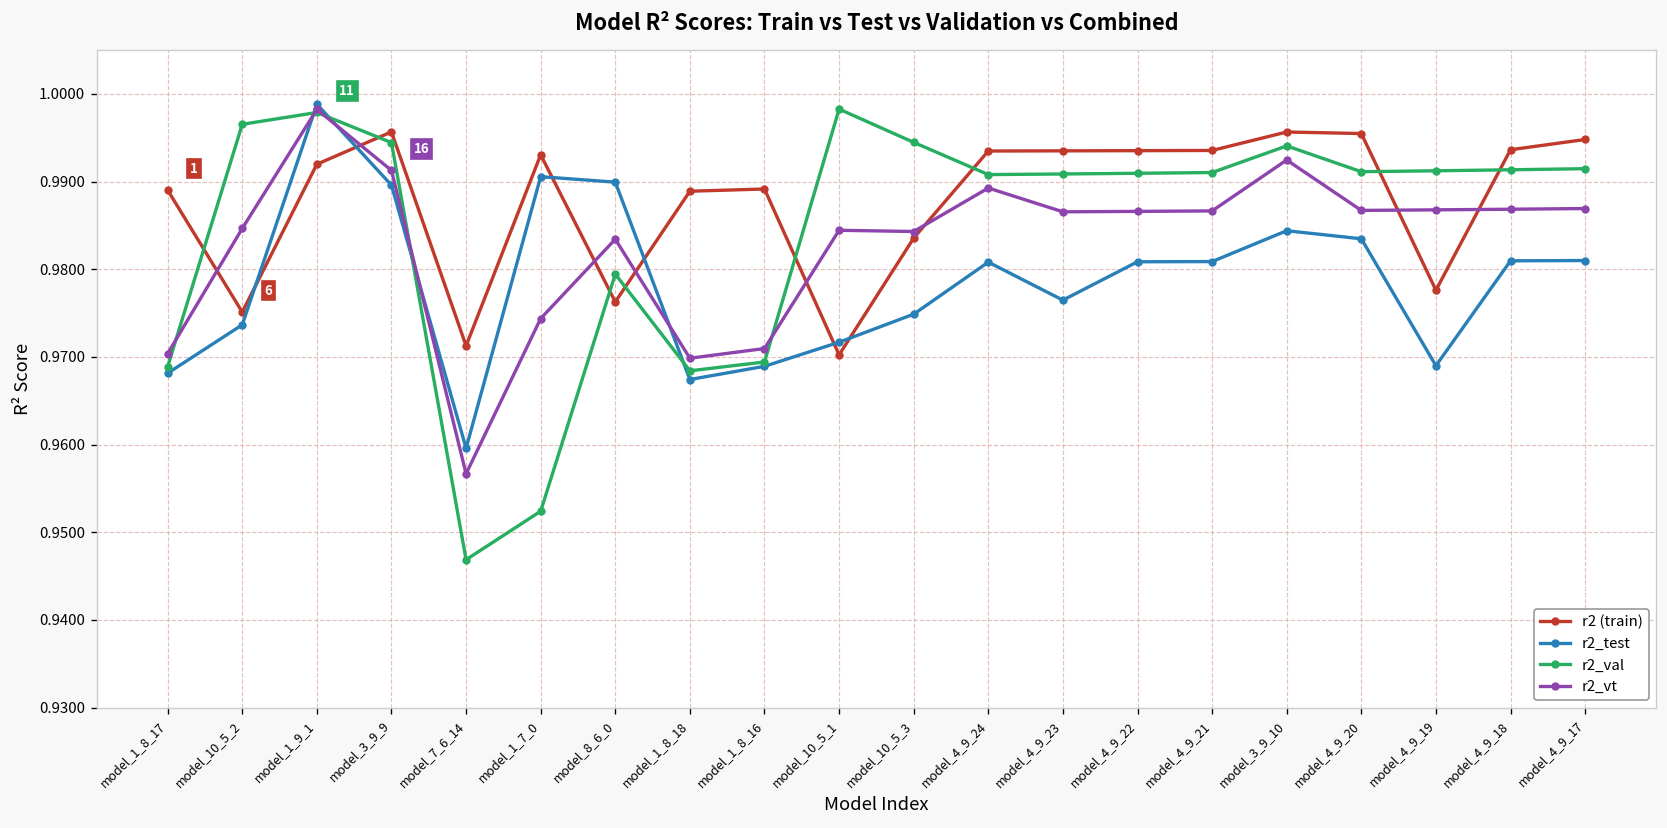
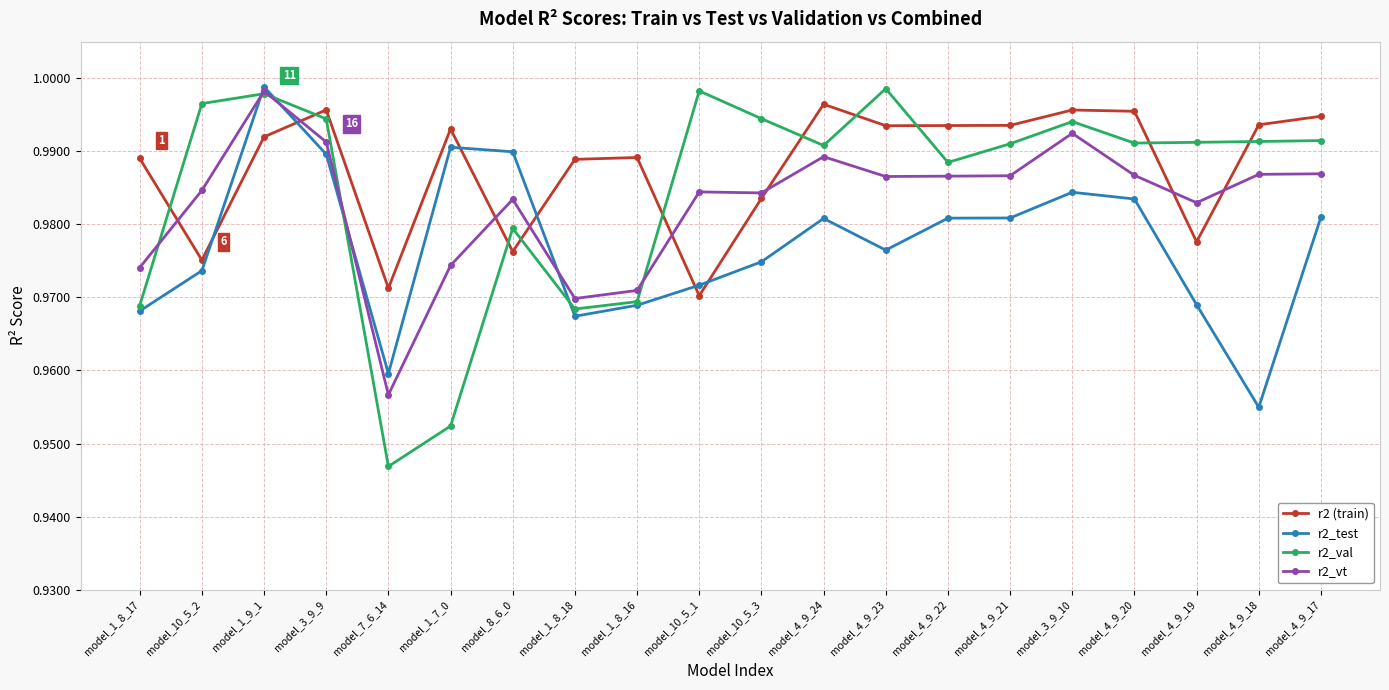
r2_vt, model_1_8_17: 0.970 -> 0.974
r2 (train), model_4_9_24: 0.993 -> 0.996
r2_val, model_4_9_23: 0.991 -> 0.999
r2_val, model_4_9_22: 0.991 -> 0.988
r2_vt, model_4_9_19: 0.987 -> 0.983
r2_test, model_4_9_18: 0.981 -> 0.955
